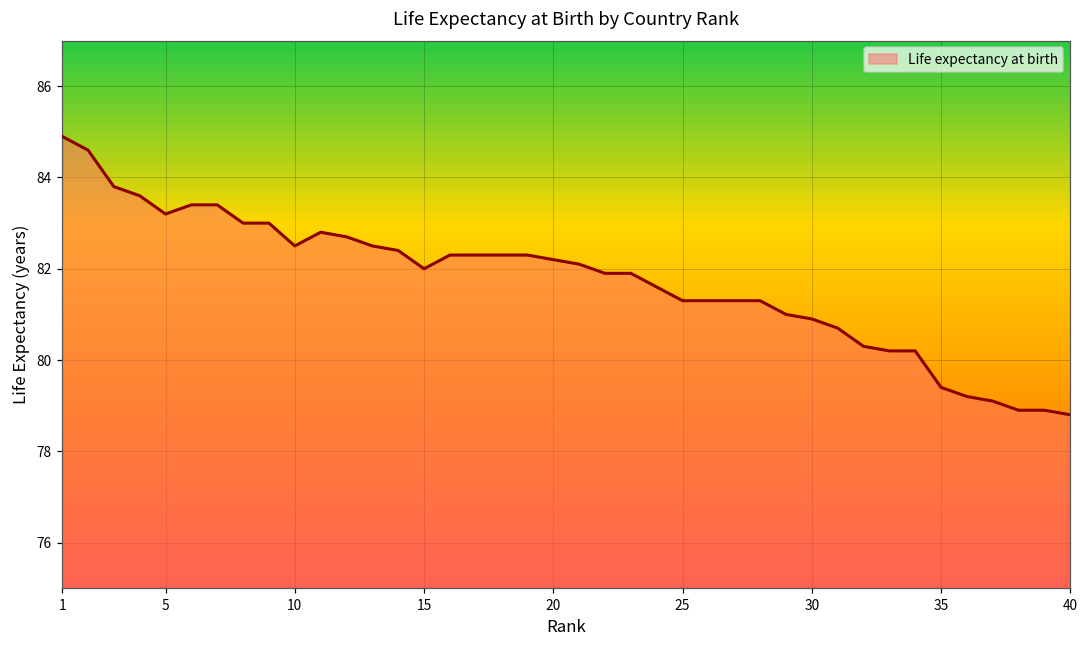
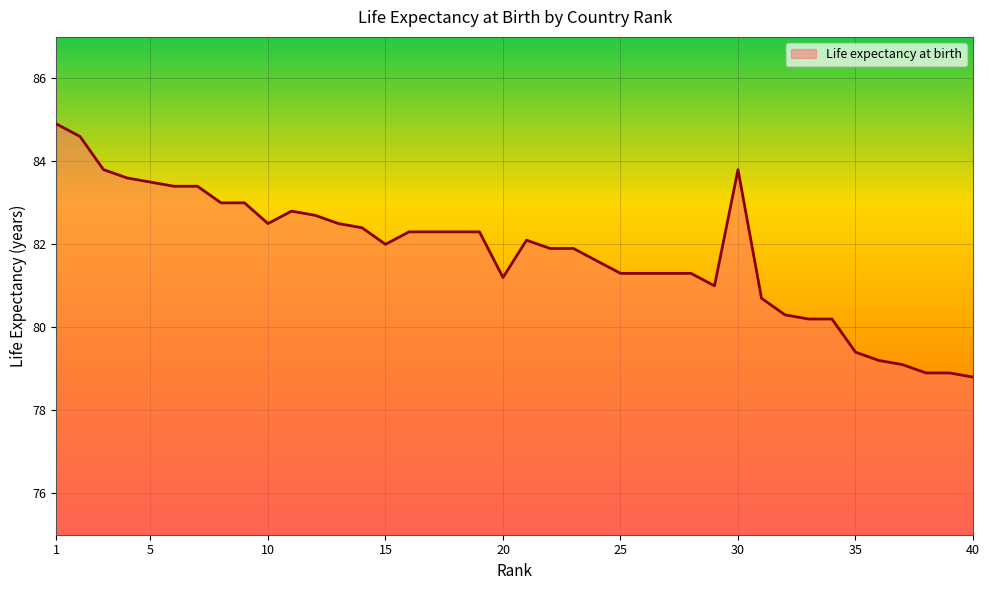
5: 83.2 -> 83.5
20: 82.2 -> 81.2
30: 80.9 -> 83.8
